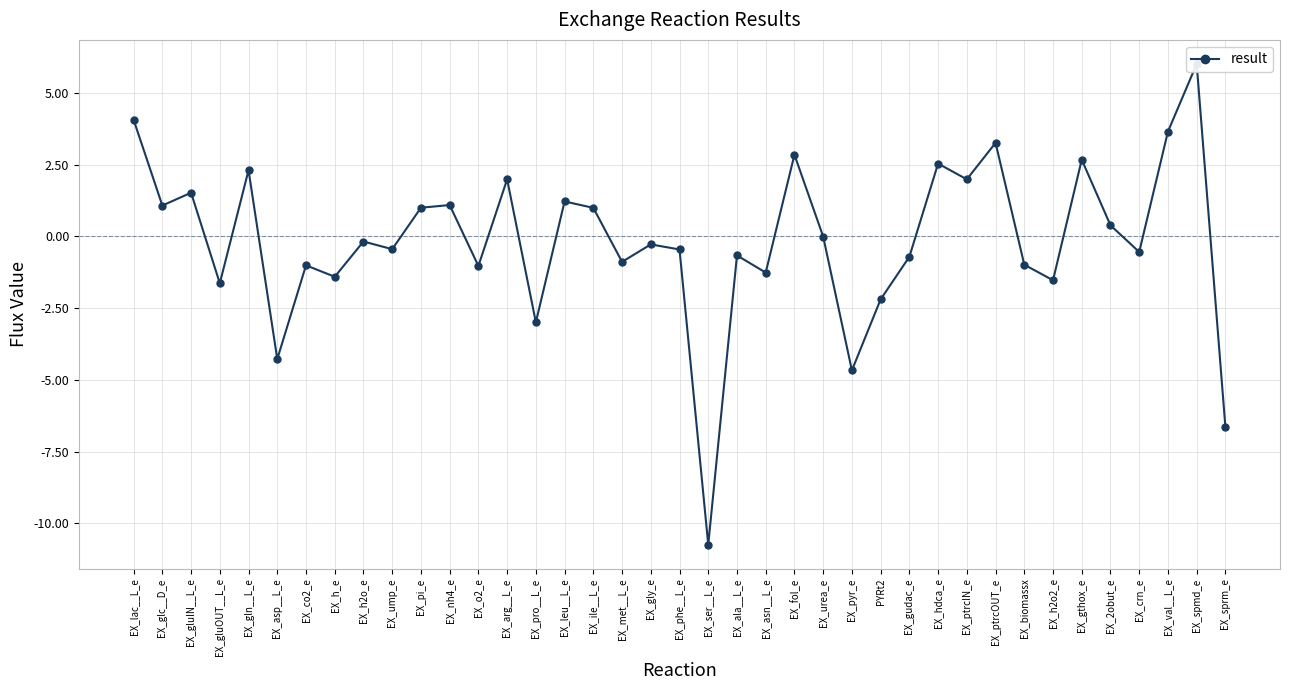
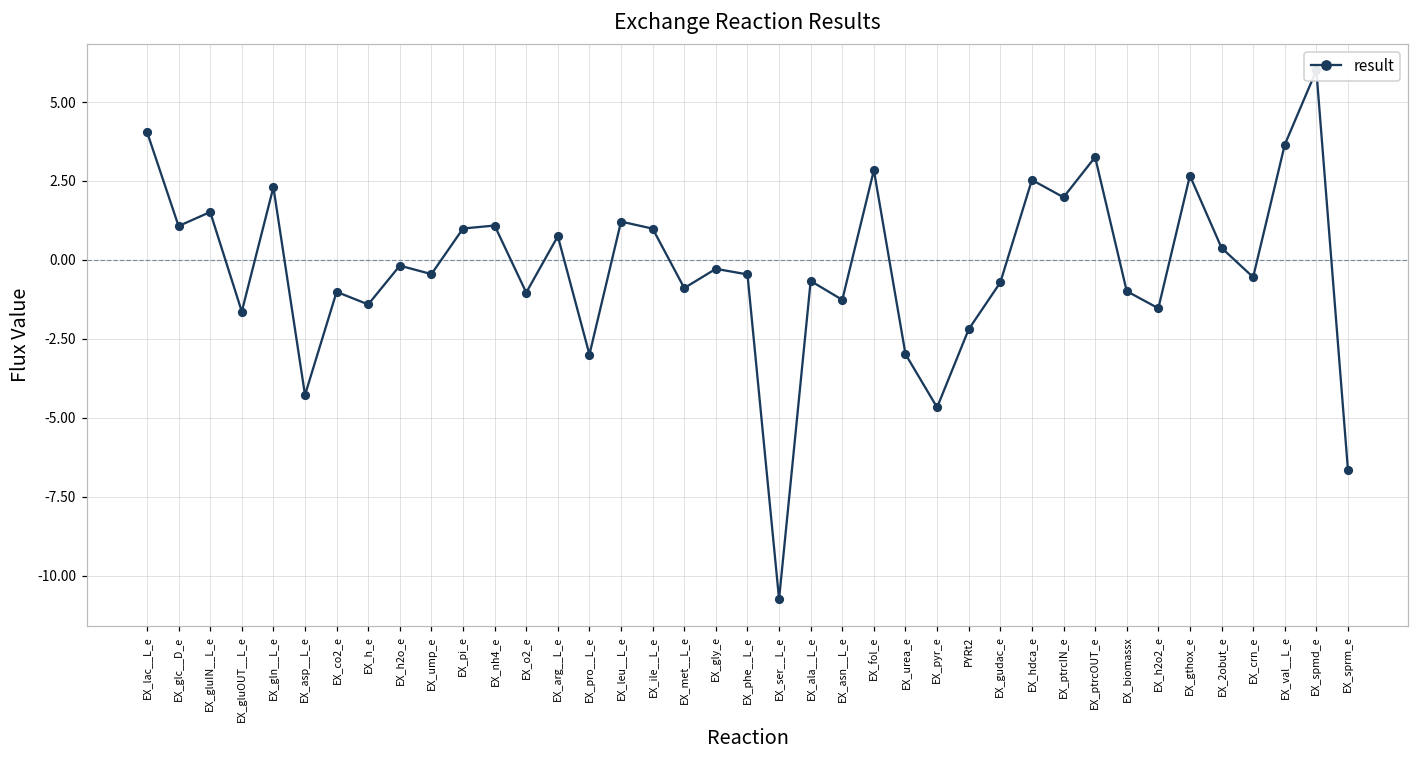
EX_arg__L_e: 2.0 -> 0.8
EX_urea_e: 0.0 -> -3.0
